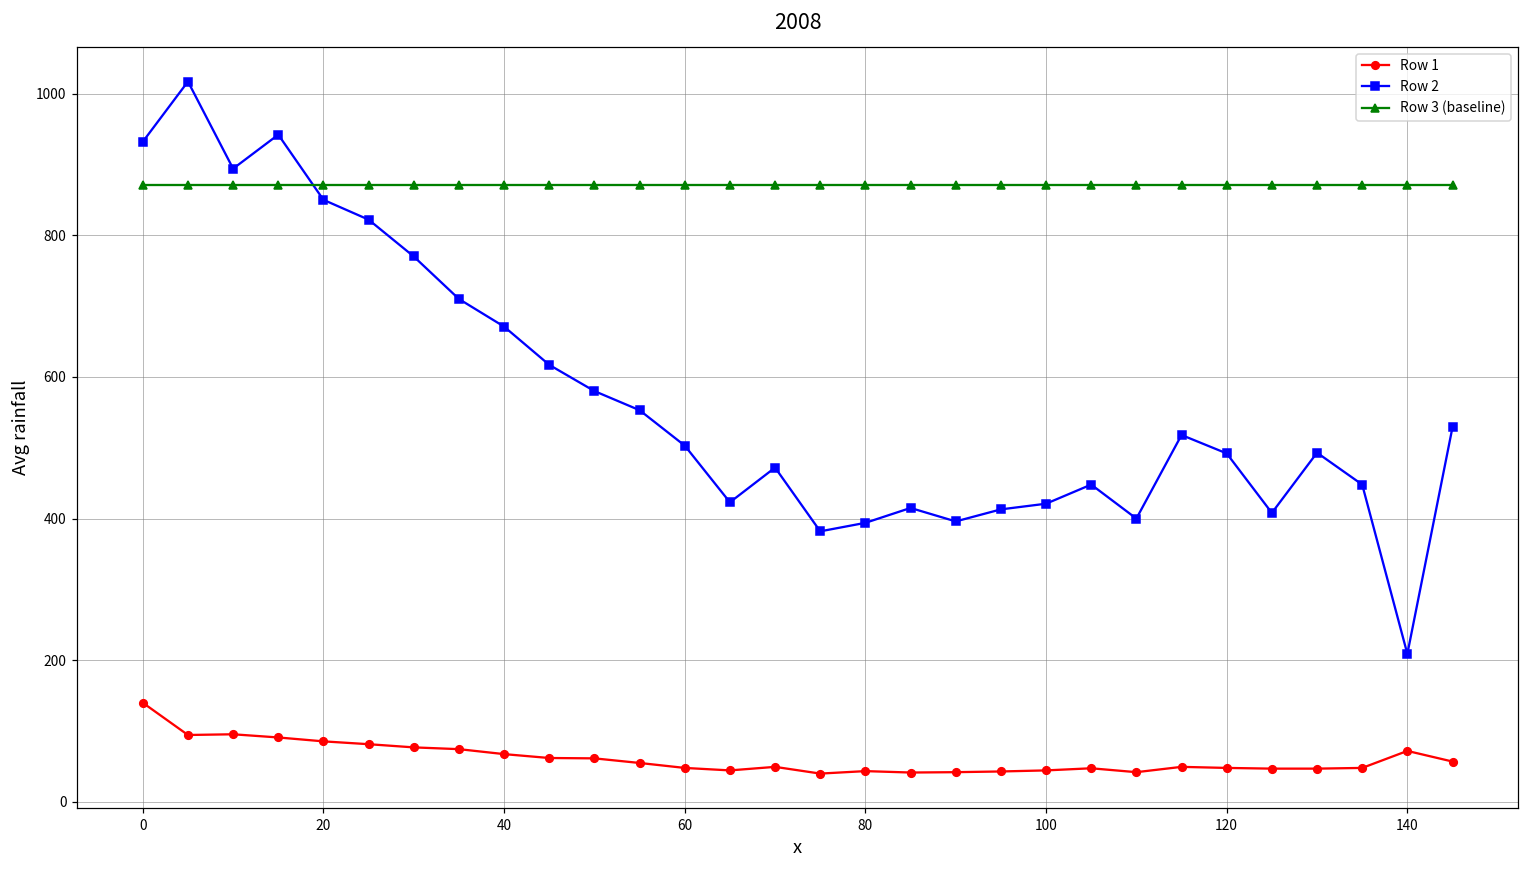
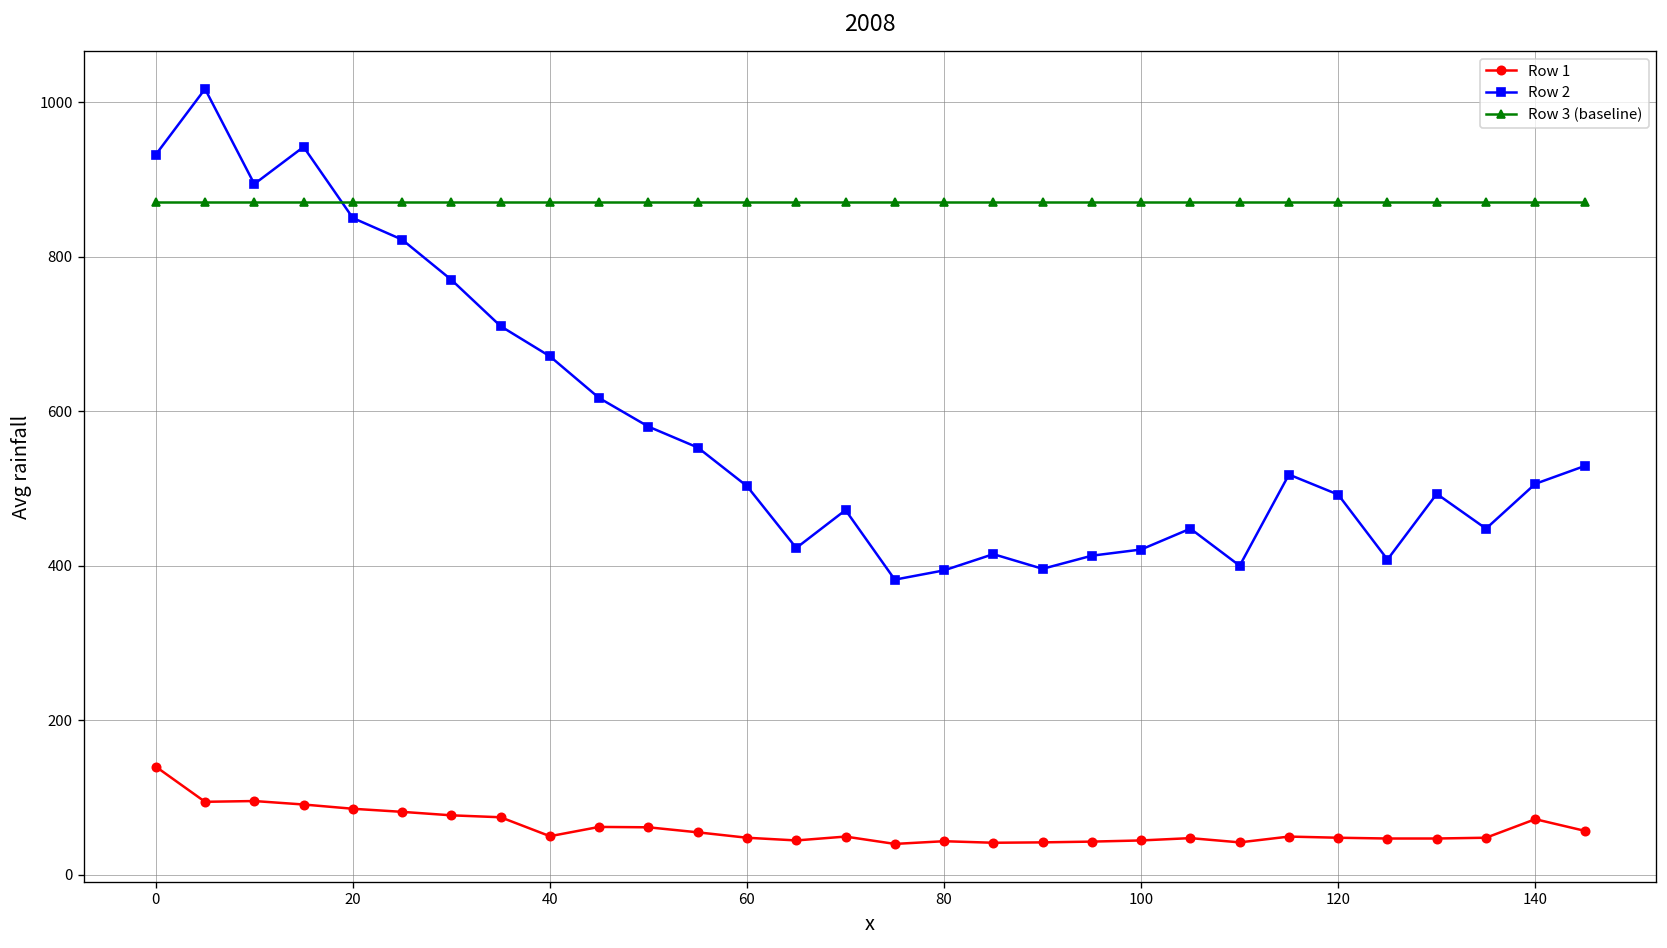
Row 1, 40: 70 -> 50
Row 2, 140: 210 -> 510
